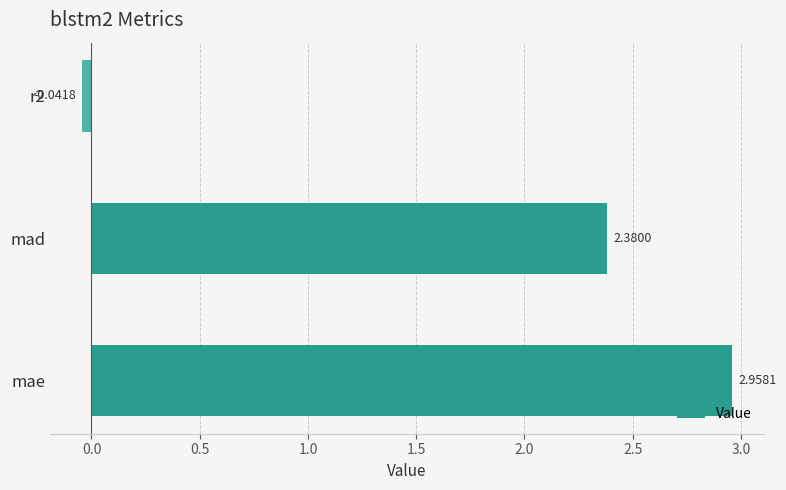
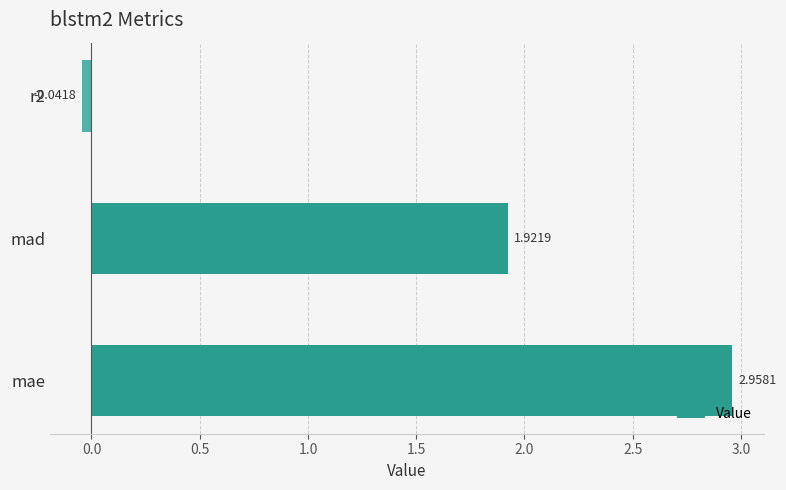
mad: 2.3800 -> 1.9219
